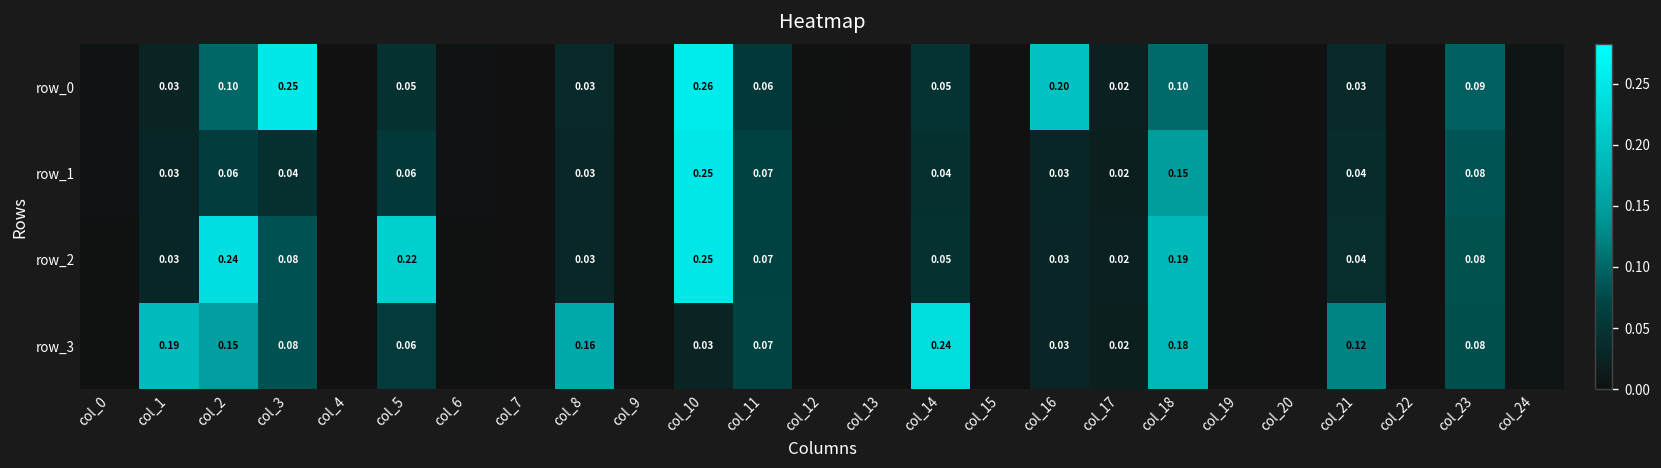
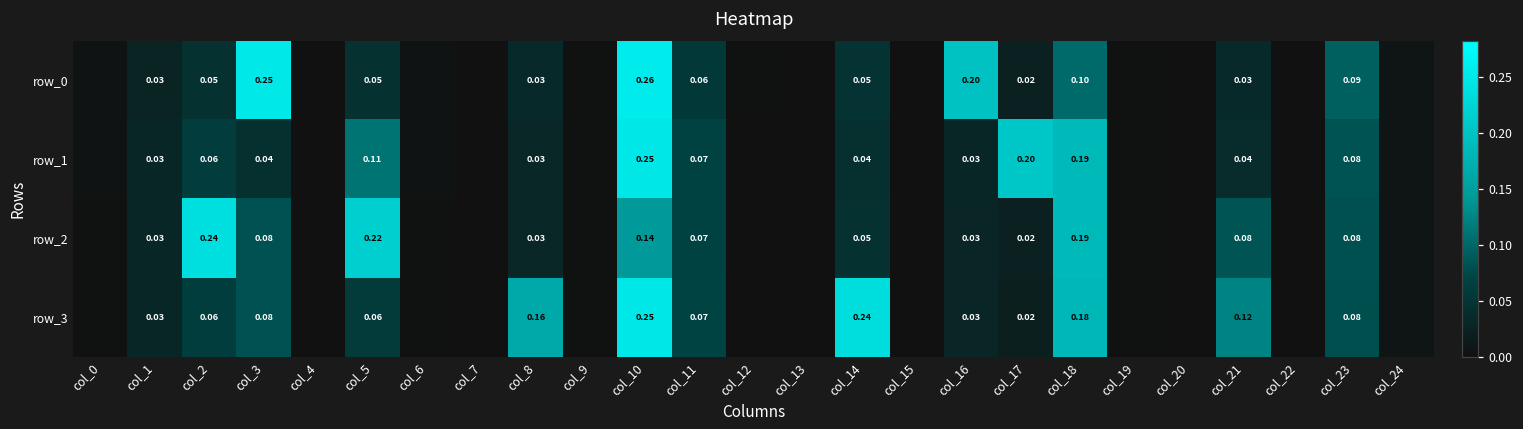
row_0, col_2: 0.10 -> 0.05
row_1, col_5: 0.06 -> 0.11
row_1, col_17: 0.02 -> 0.20
row_1, col_18: 0.15 -> 0.19
row_2, col_10: 0.25 -> 0.14
row_2, col_21: 0.04 -> 0.08
row_3, col_1: 0.19 -> 0.03
row_3, col_2: 0.15 -> 0.06
row_3, col_10: 0.03 -> 0.25
